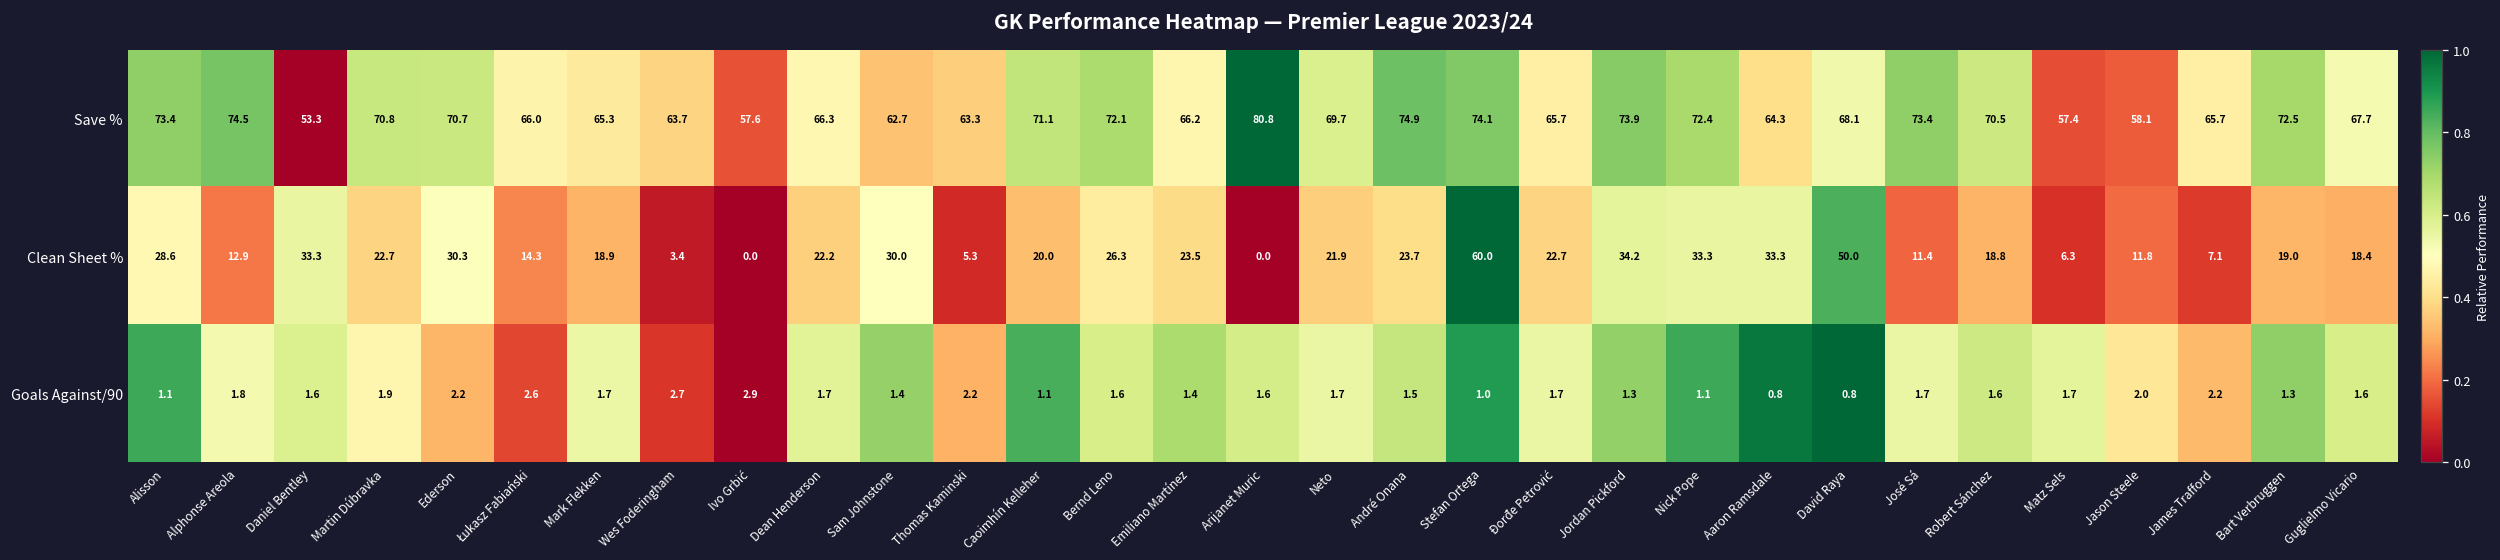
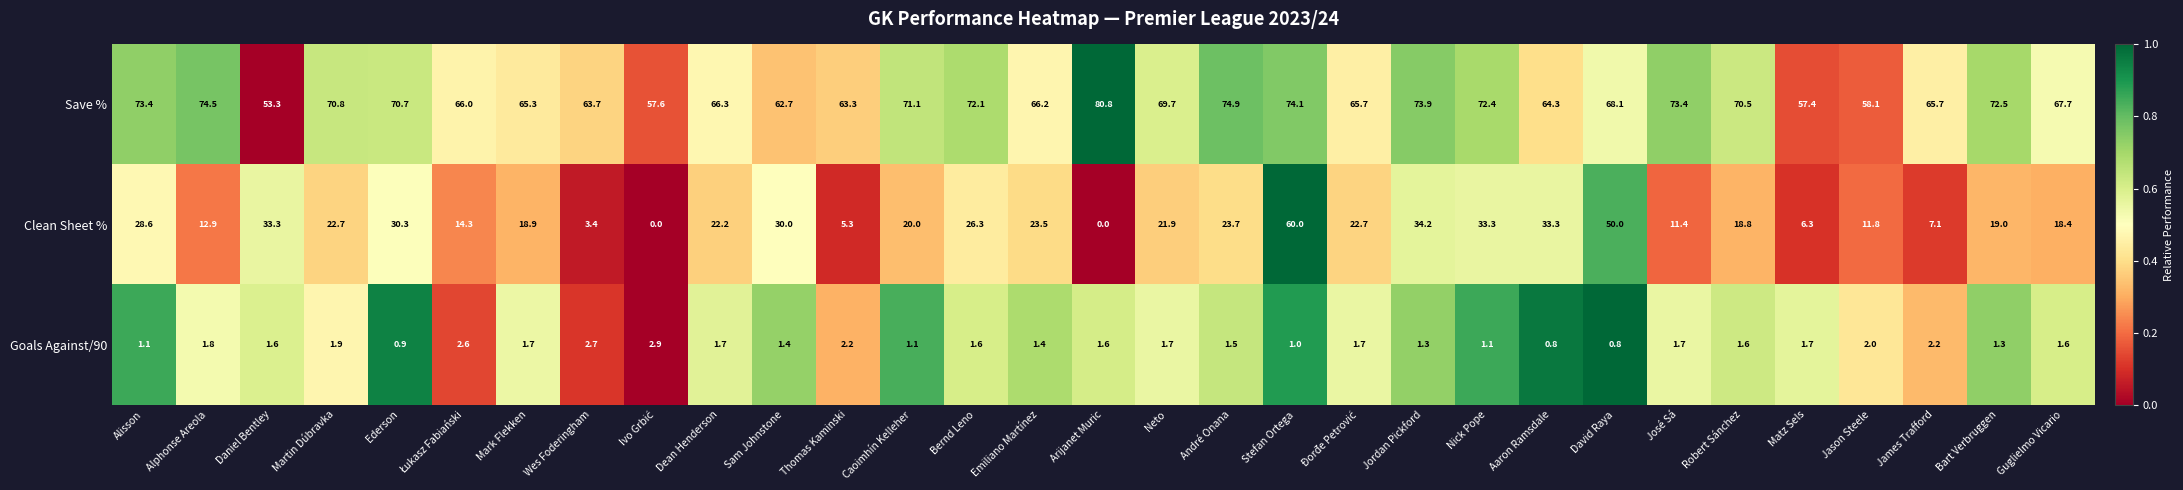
Goals Against/90, Ederson: 2.2 -> 0.9
